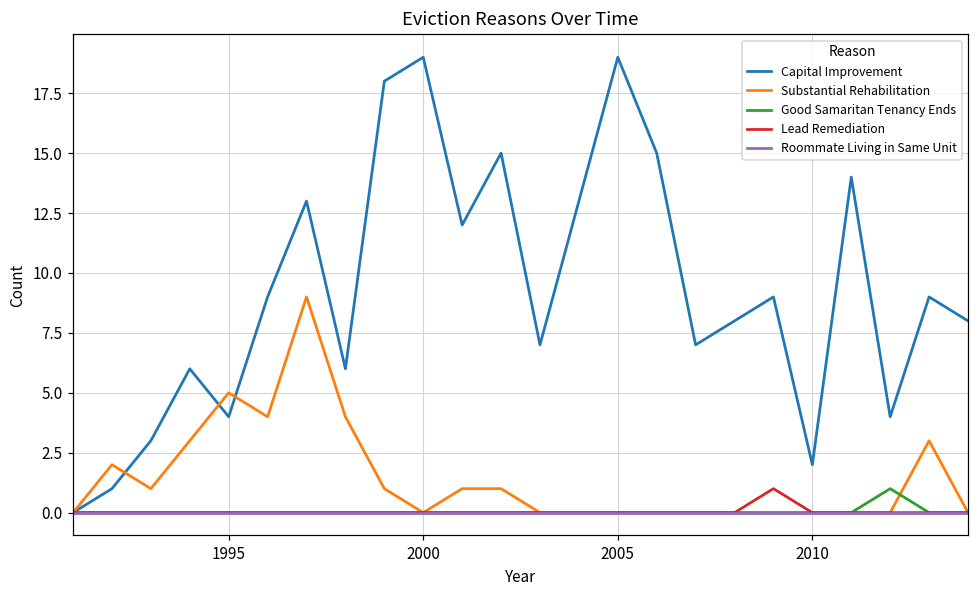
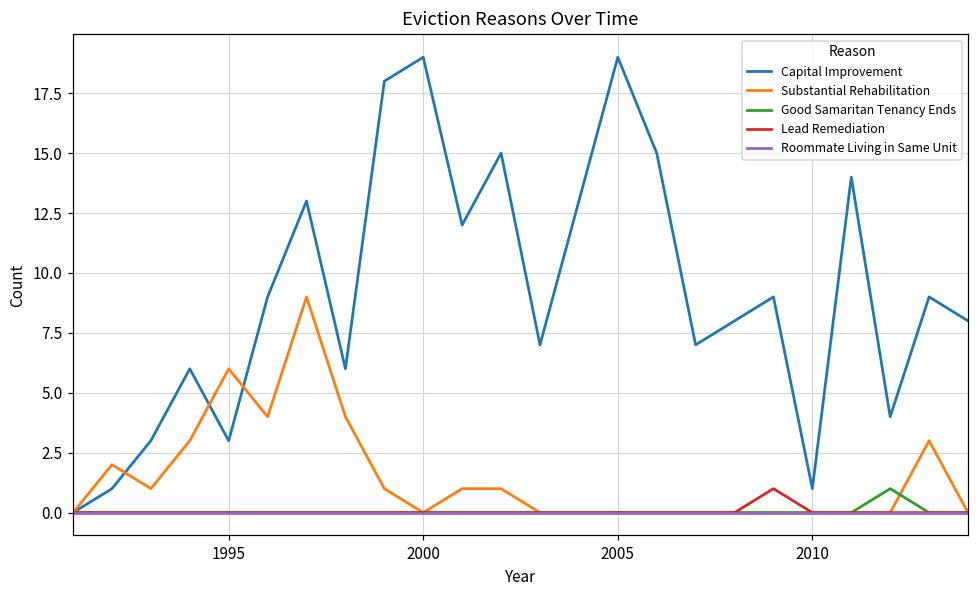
Capital Improvement, 1995: 4 -> 3
Substantial Rehabilitation, 1995: 5 -> 6
Capital Improvement, 2010: 2 -> 1
